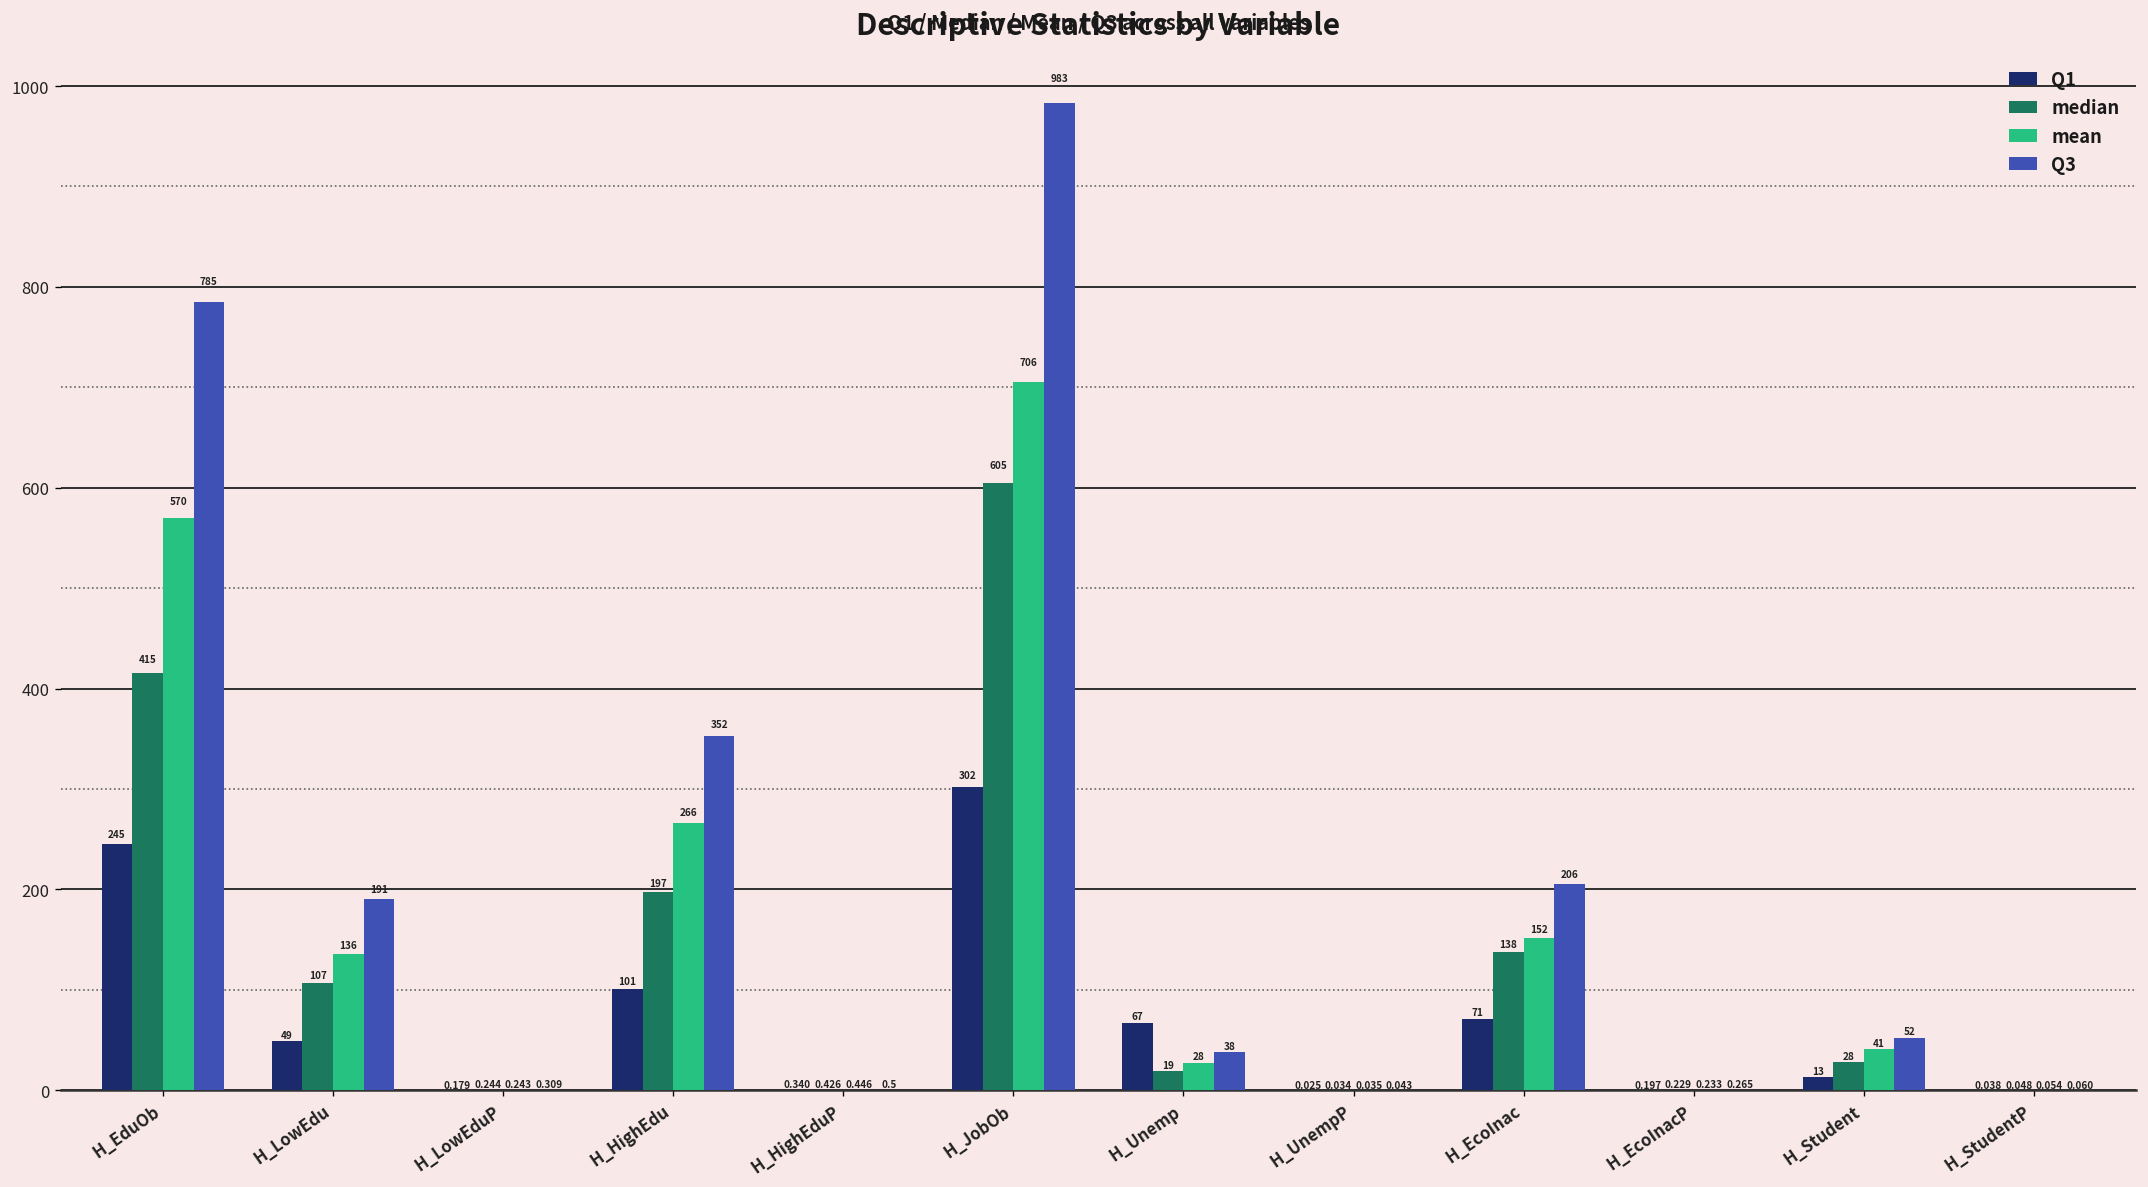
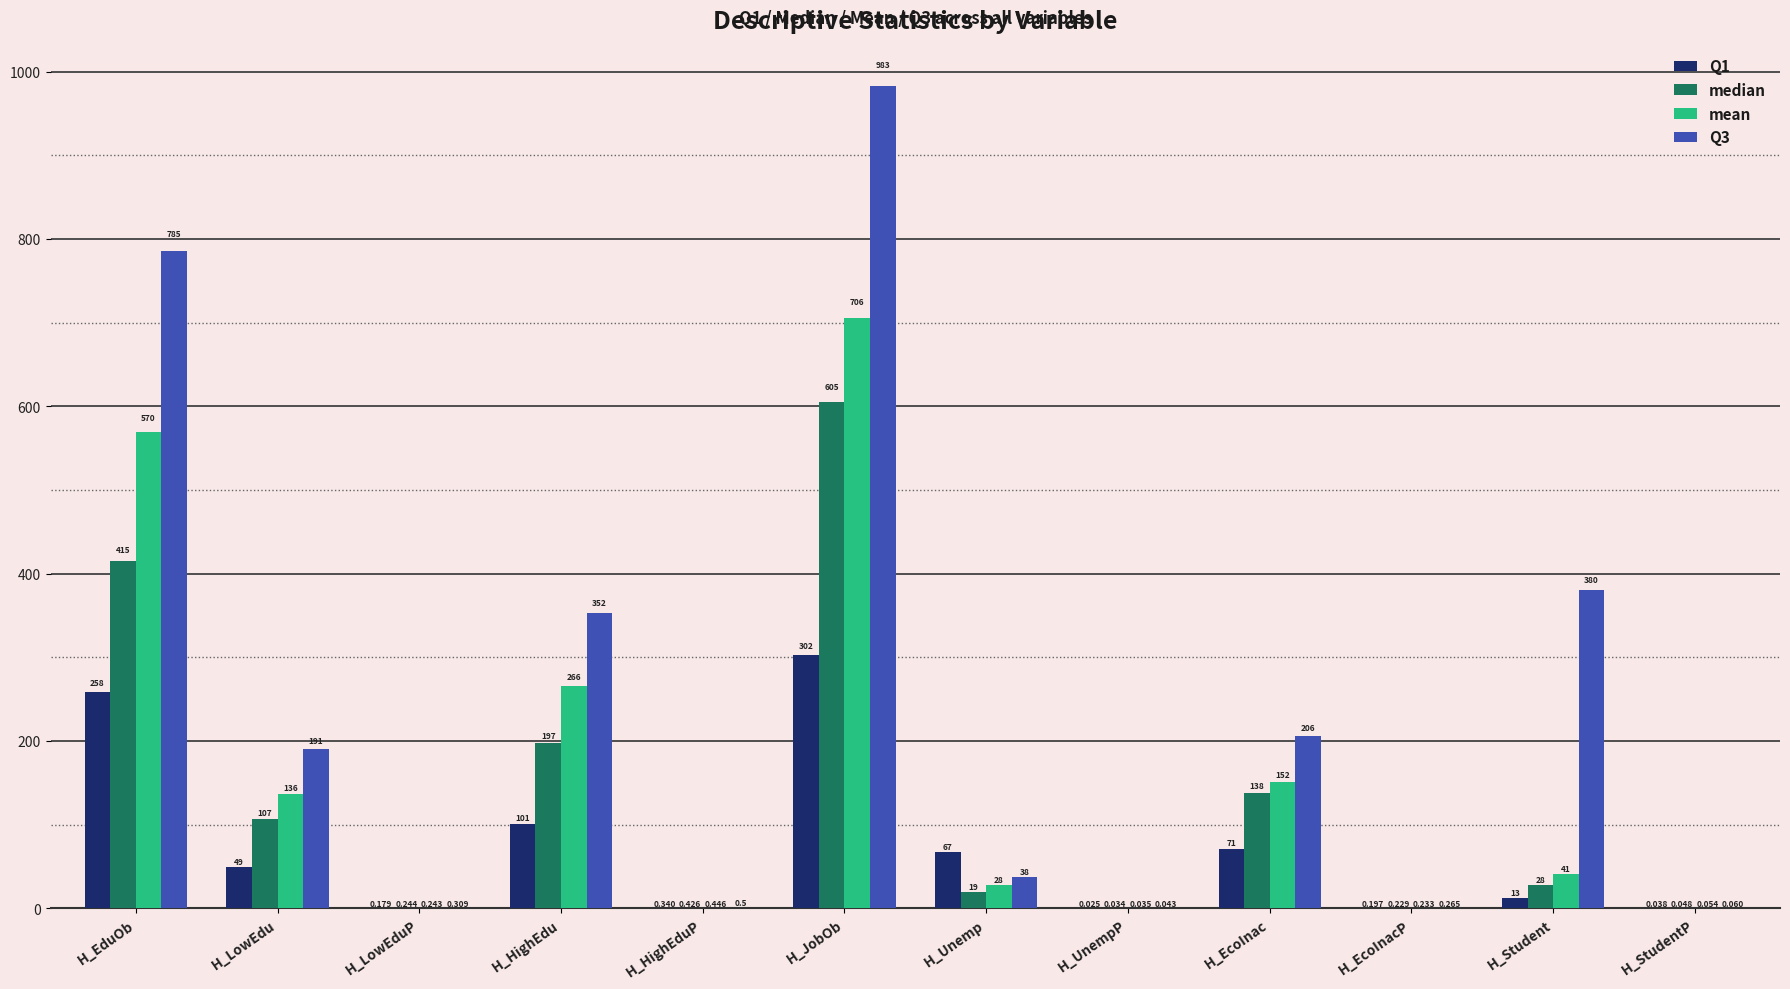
Q1, H_EduOb: 245 -> 258
Q3, H_Student: 52 -> 380
